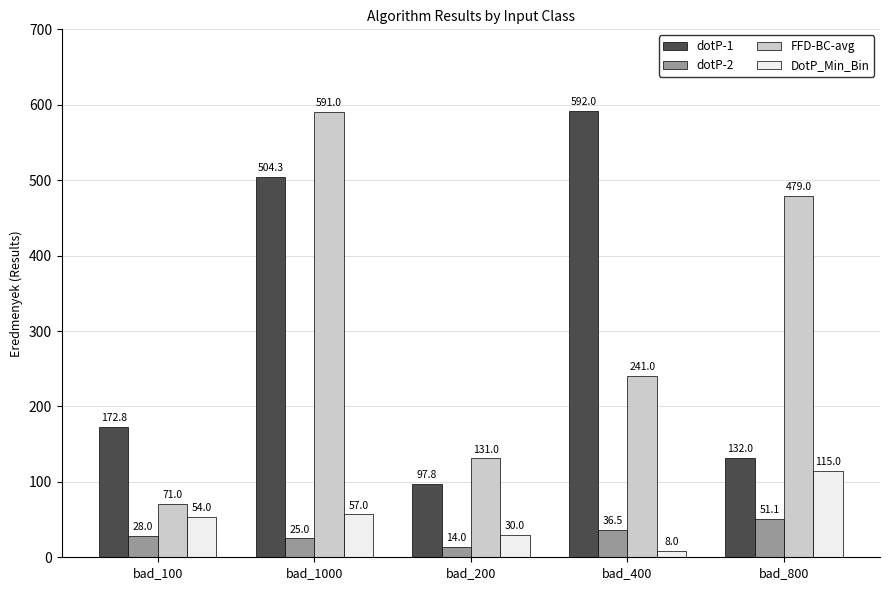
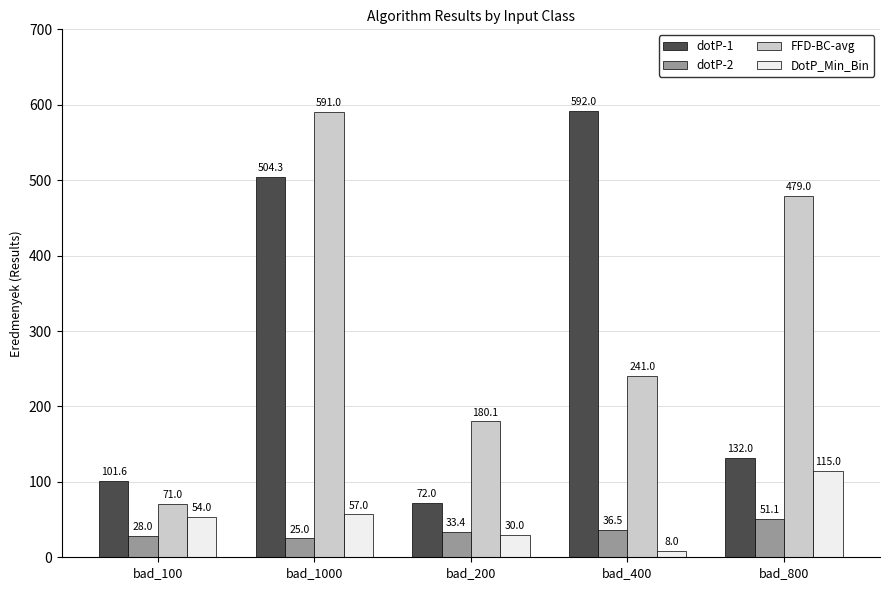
dotP-1, bad_100: 172.8 -> 101.6
dotP-1, bad_200: 97.8 -> 72.0
dotP-2, bad_200: 14.0 -> 33.4
FFD-BC-avg, bad_200: 131.0 -> 180.1
